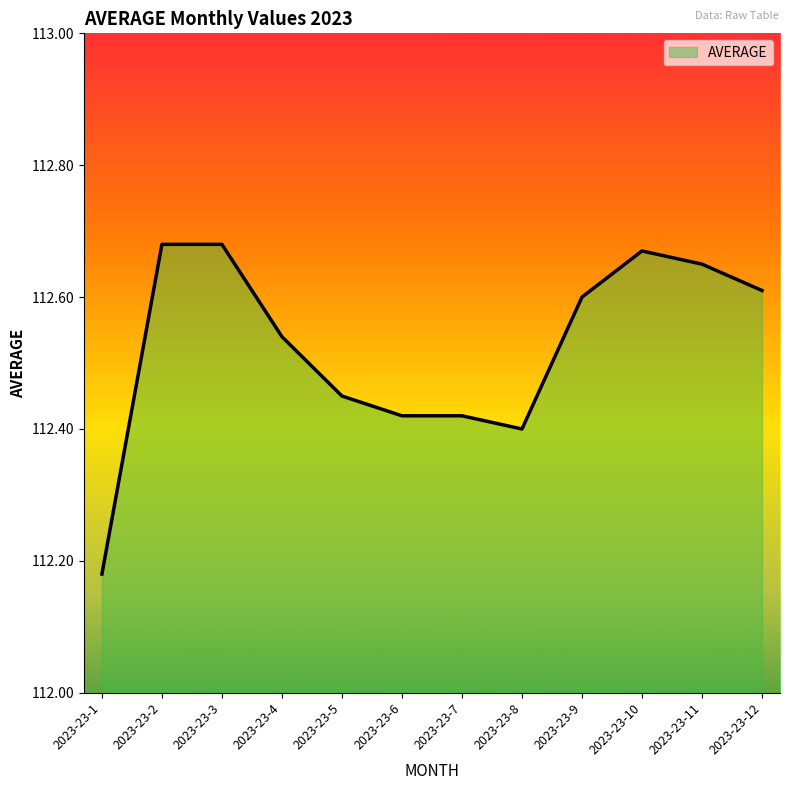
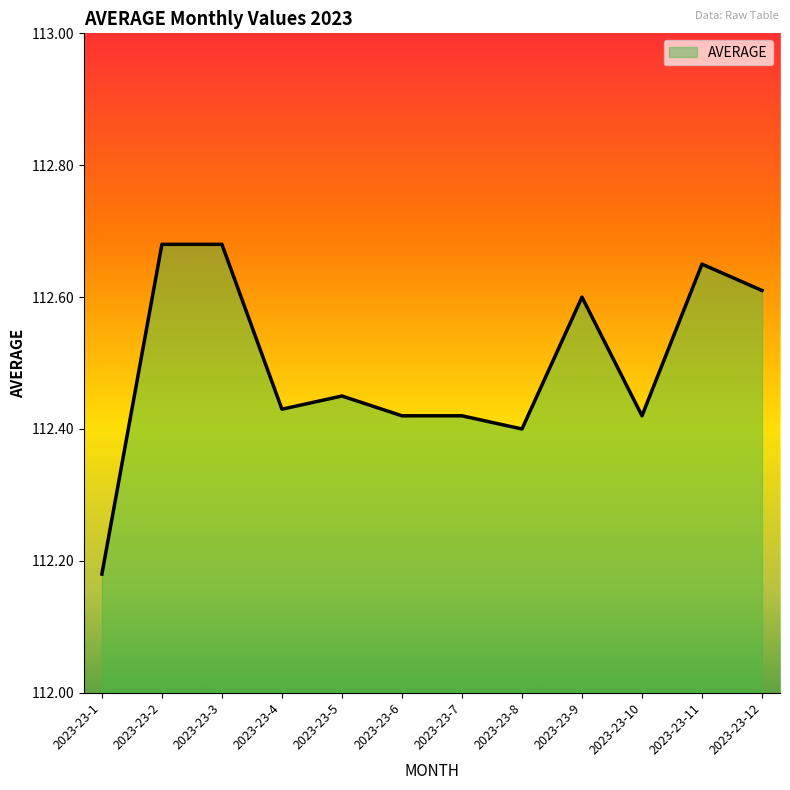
2023-23-4: 112.54 -> 112.43
2023-23-10: 112.67 -> 112.42
